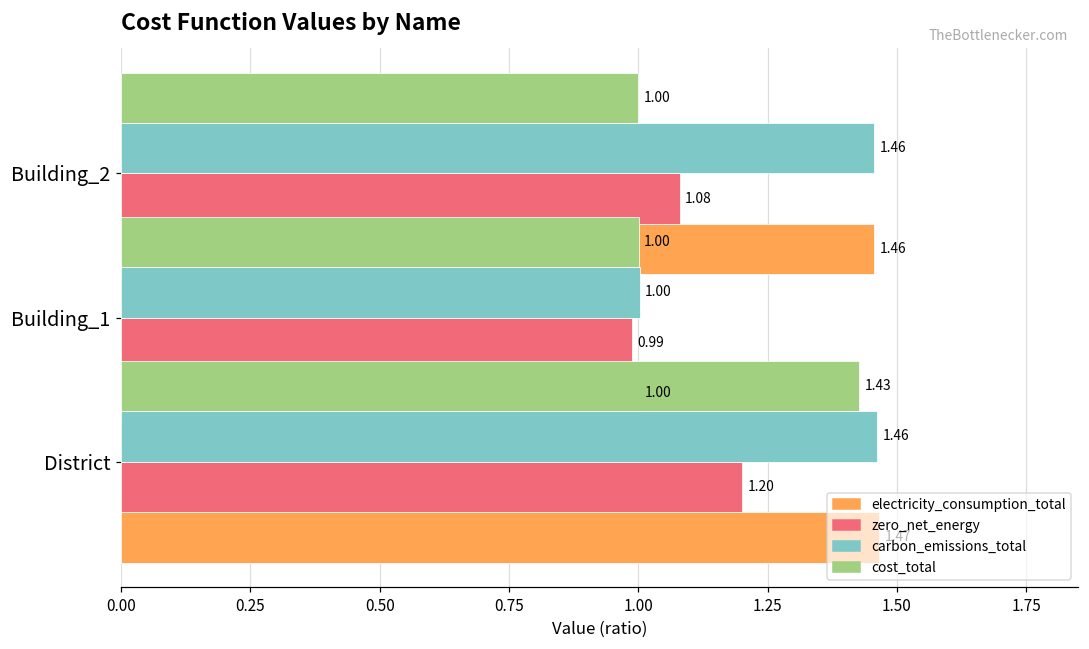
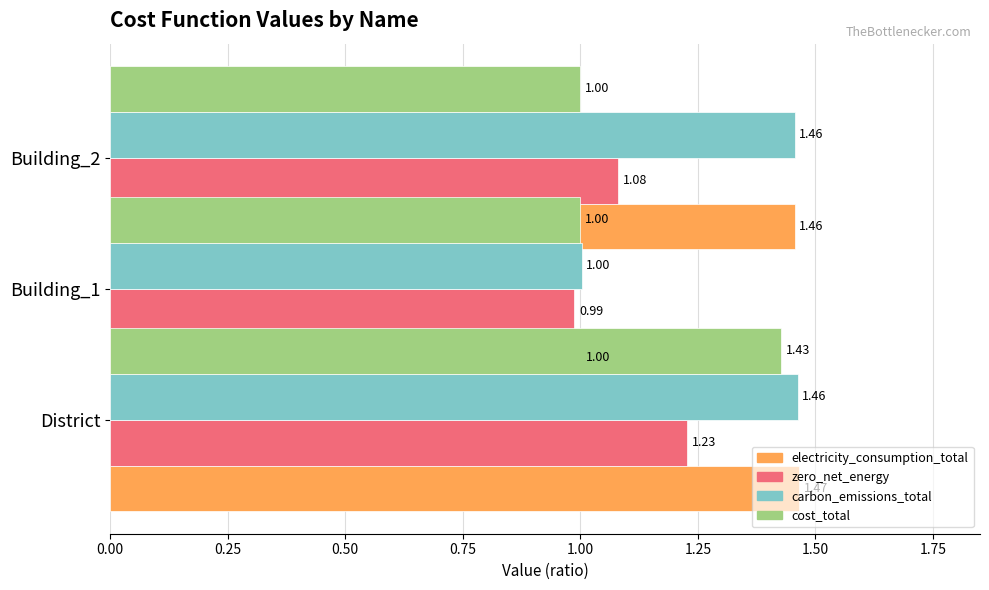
zero_net_energy, District: 1.20 -> 1.23
